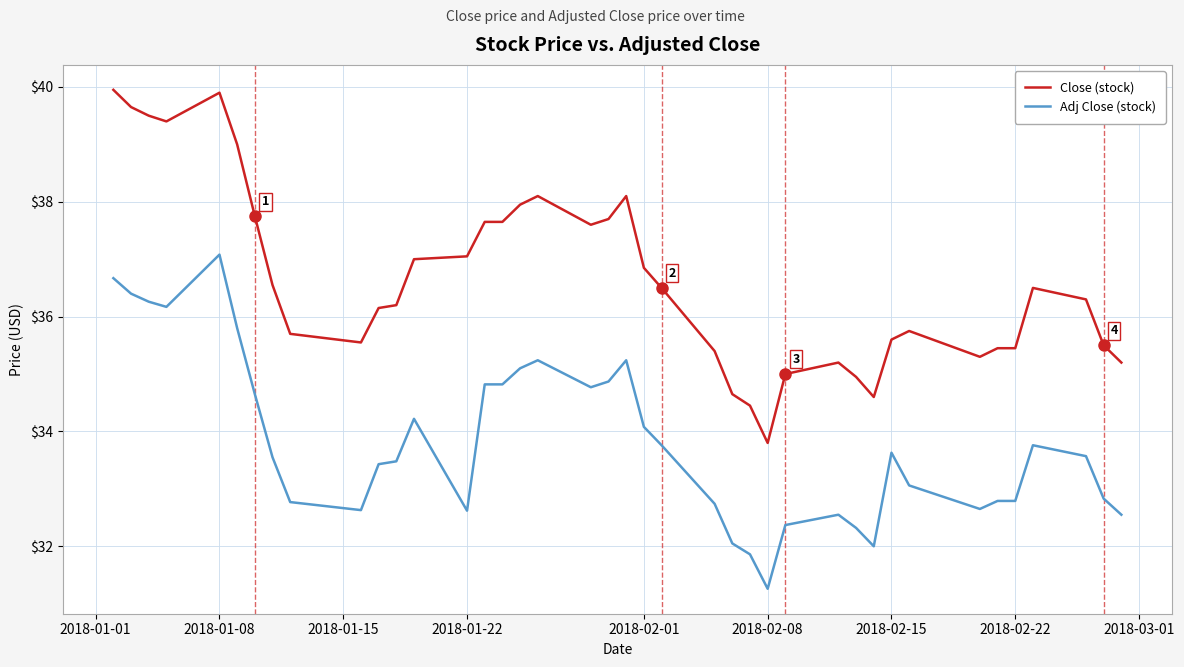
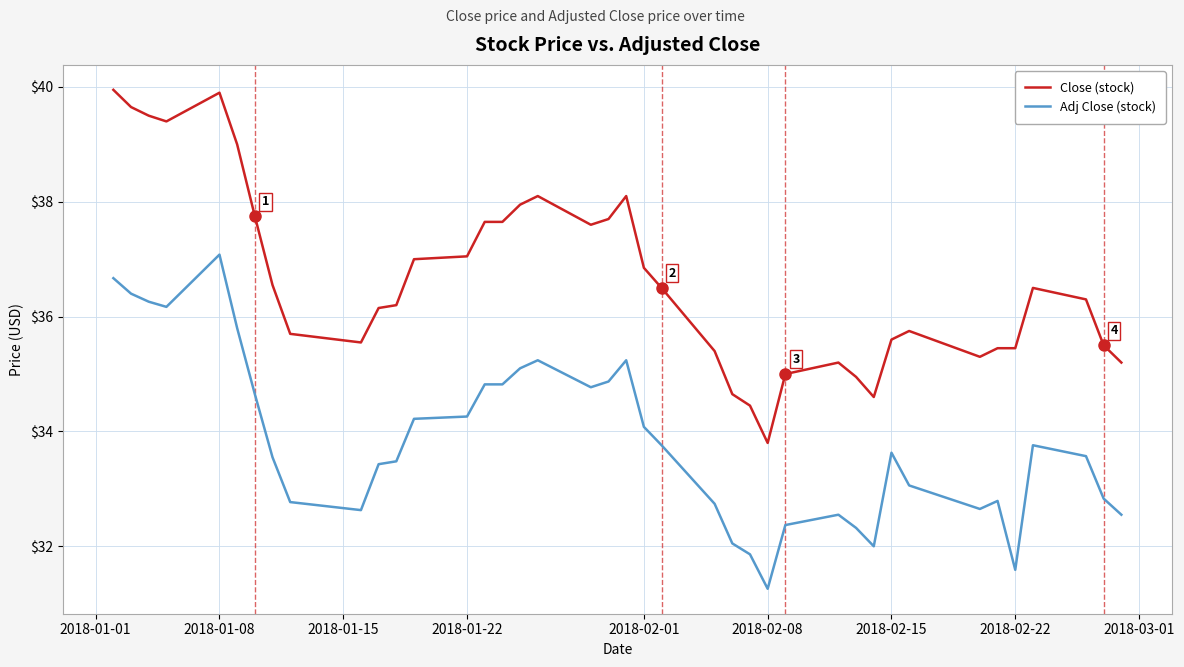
Adj Close (stock), 2018-01-22: $32.6 -> $34.3
Adj Close (stock), 2018-02-22: $32.8 -> $31.6
